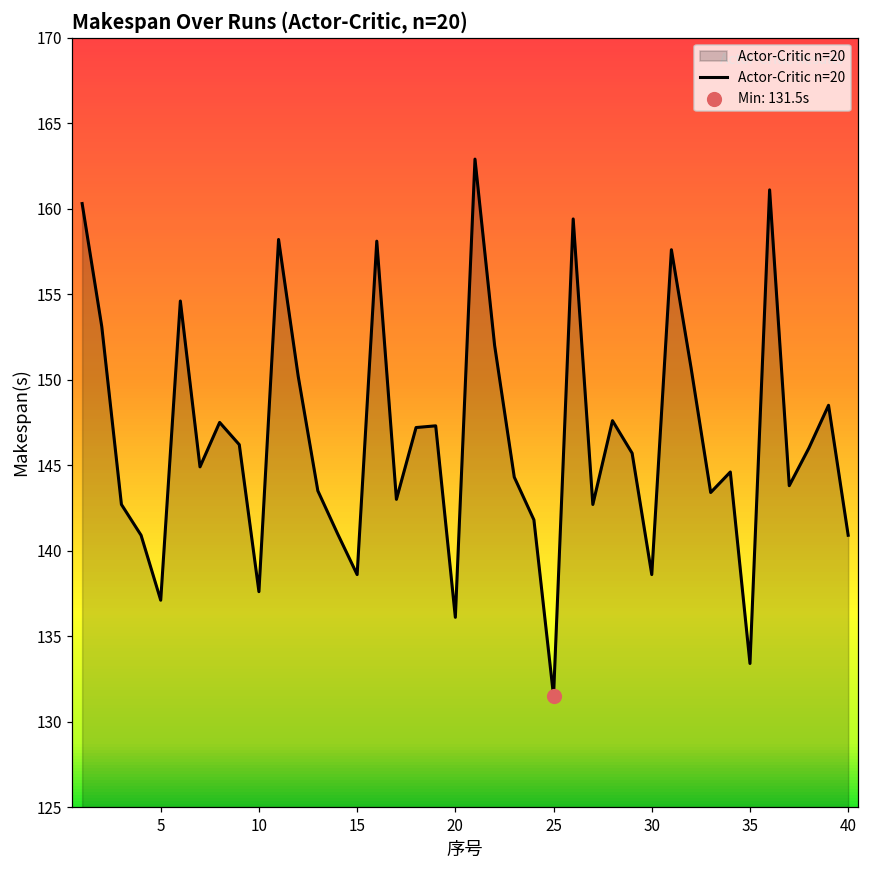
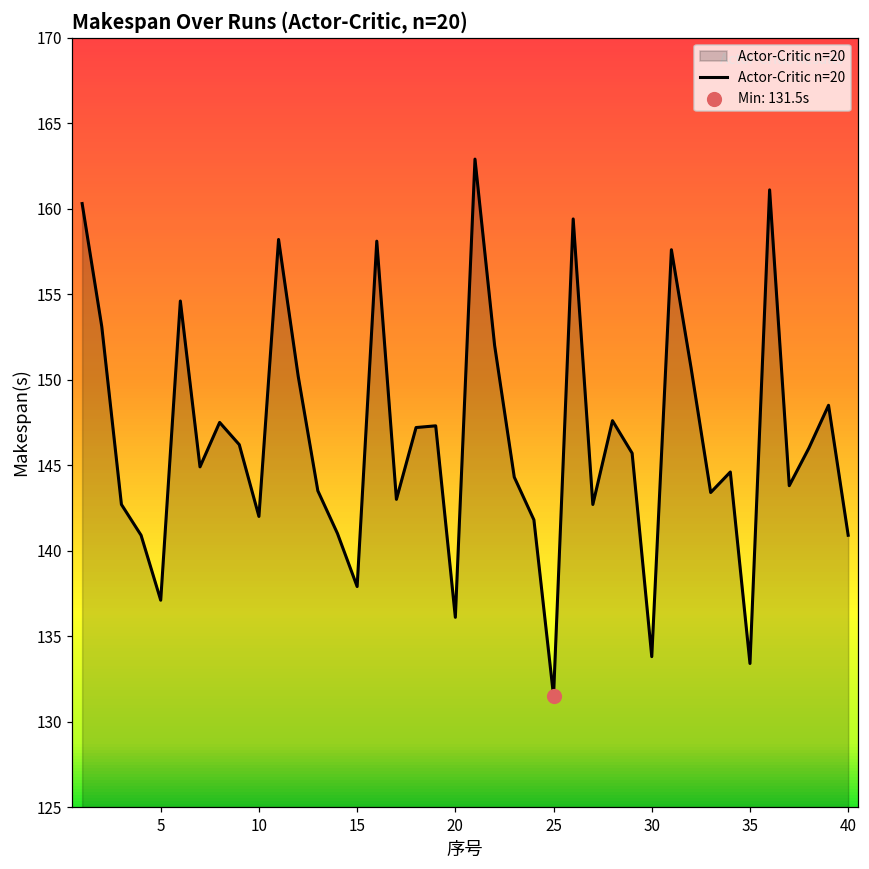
Actor-Critic n=20, 10: 137.6 -> 142.0
Actor-Critic n=20, 15: 138.6 -> 137.9
Actor-Critic n=20, 30: 138.6 -> 133.8
